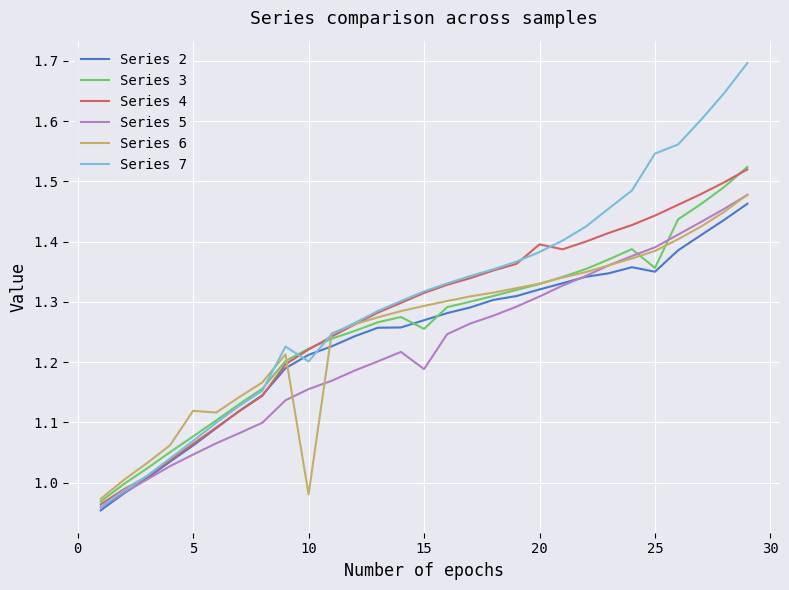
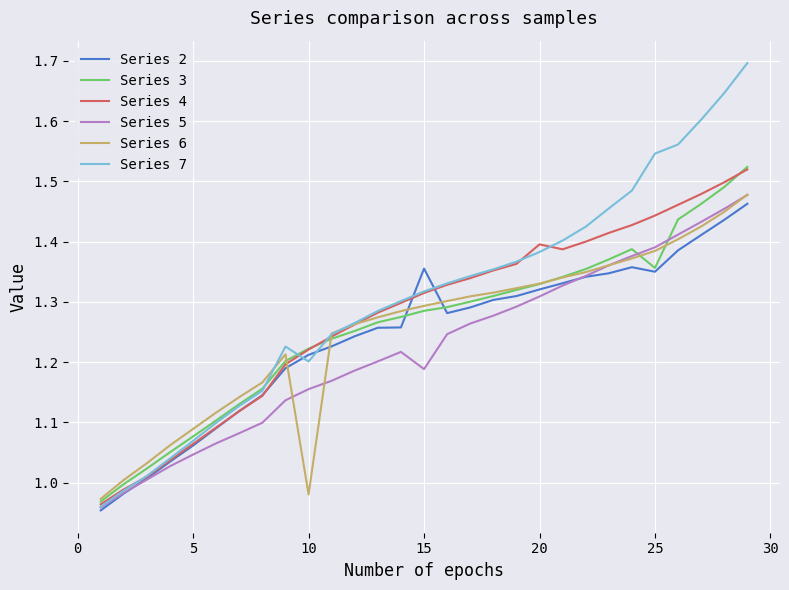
Series 6, 5: 1.12 -> 1.09
Series 2, 15: 1.27 -> 1.36
Series 3, 15: 1.26 -> 1.29
